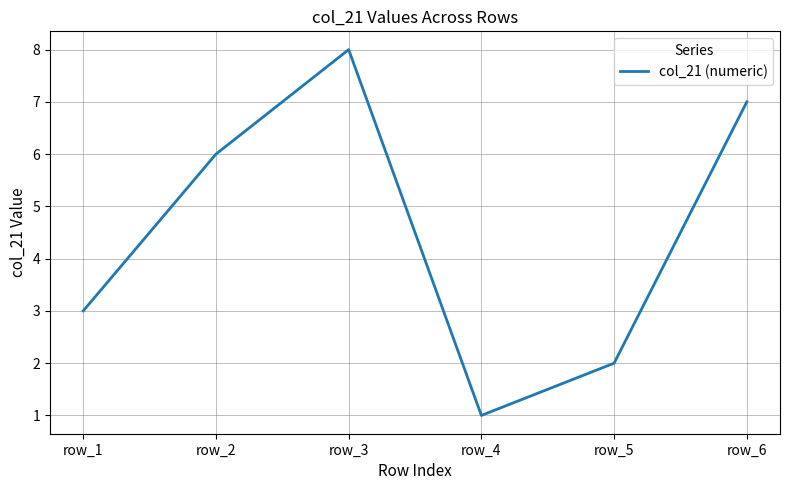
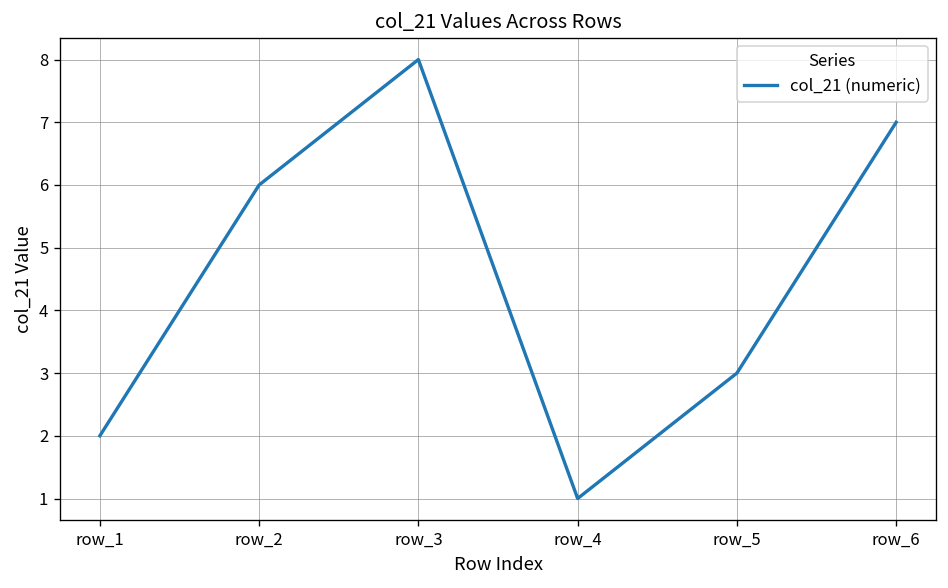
row_1: 3 -> 2
row_5: 2 -> 3
